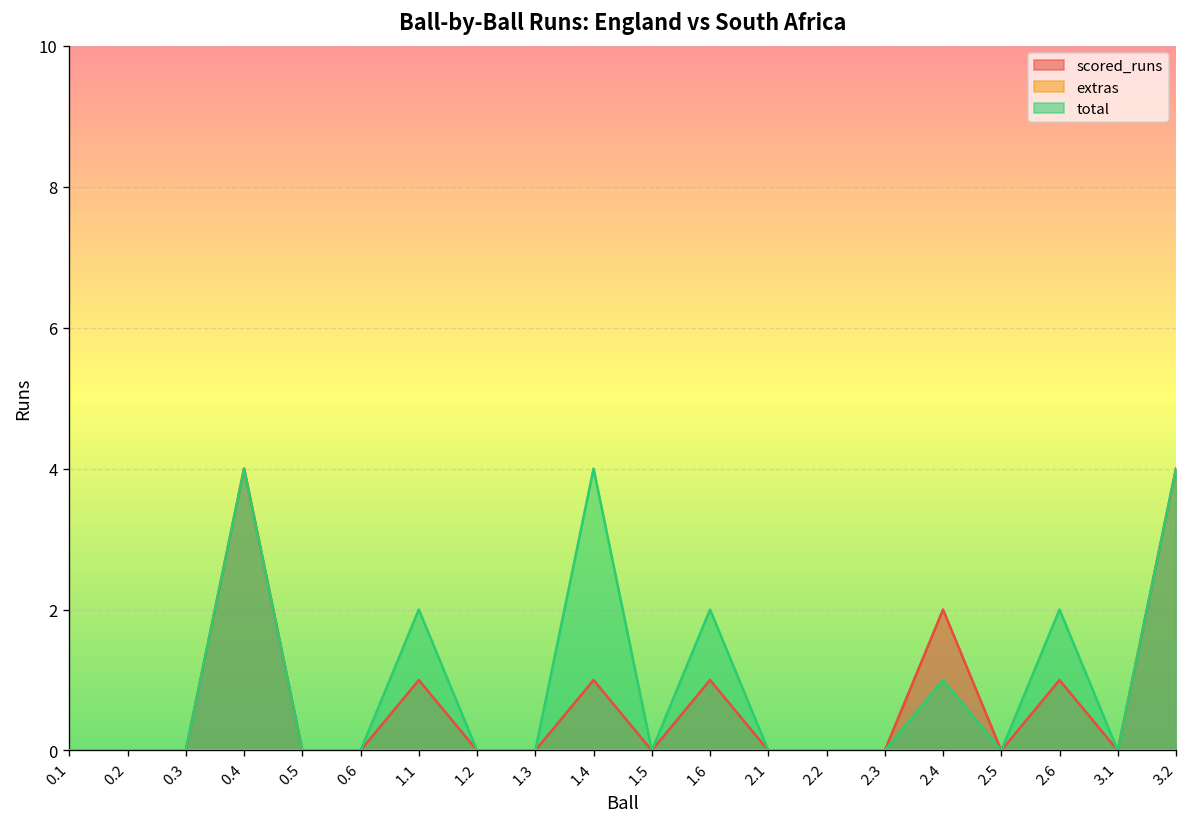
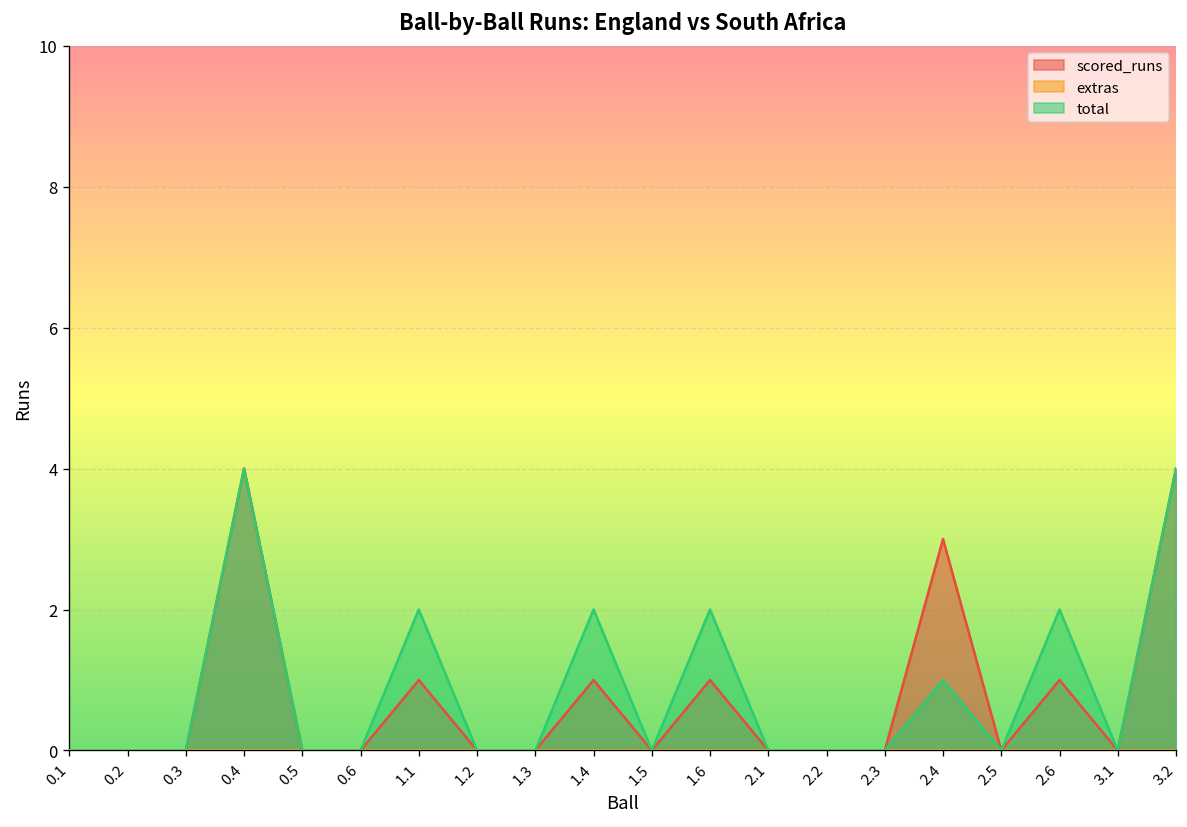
total, 1.4: 4 -> 2
scored_runs, 2.4: 2 -> 3
